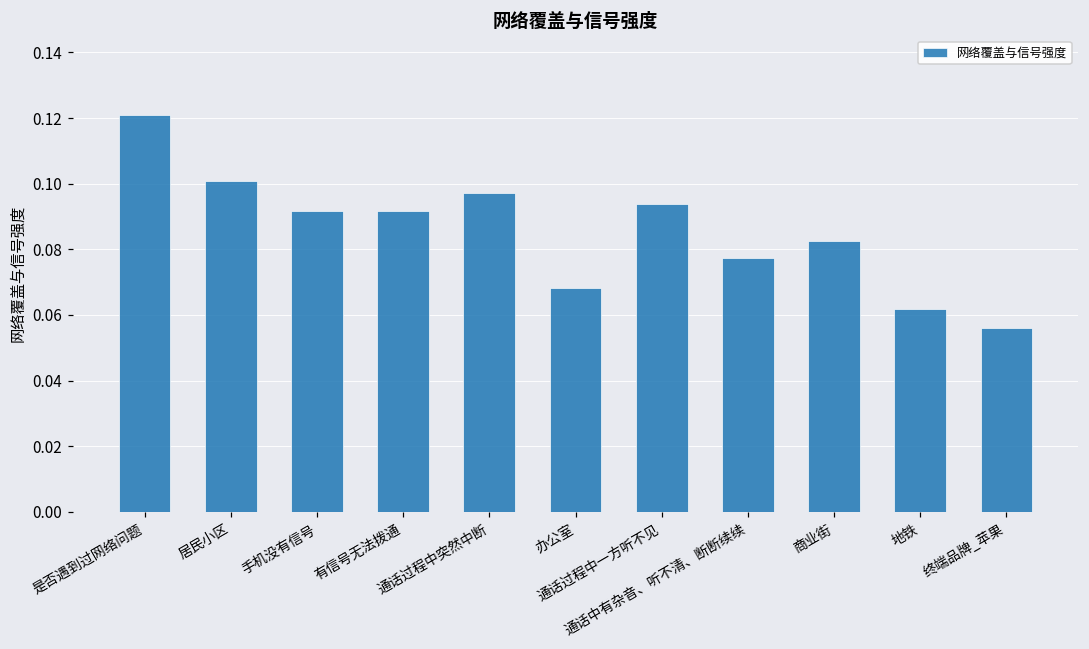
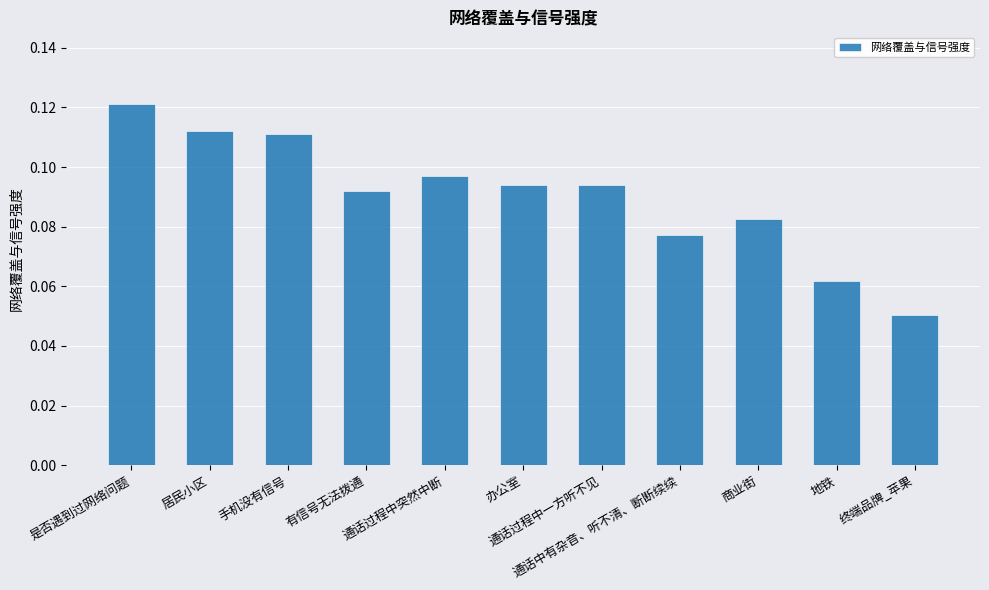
居民小区: 0.101 -> 0.112
手机没有信号: 0.092 -> 0.111
办公室: 0.068 -> 0.094
终端品牌_苹果: 0.056 -> 0.051
